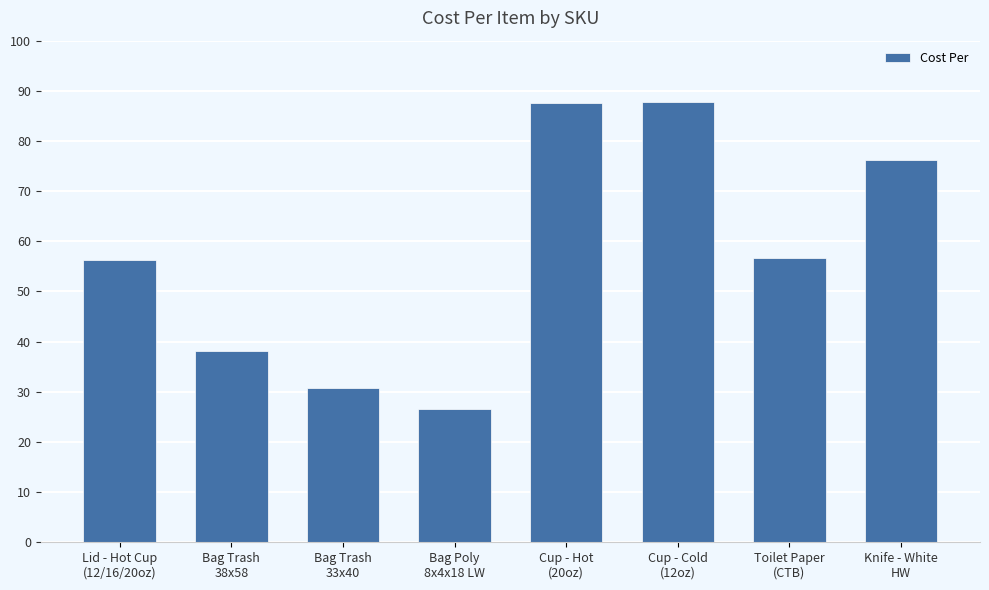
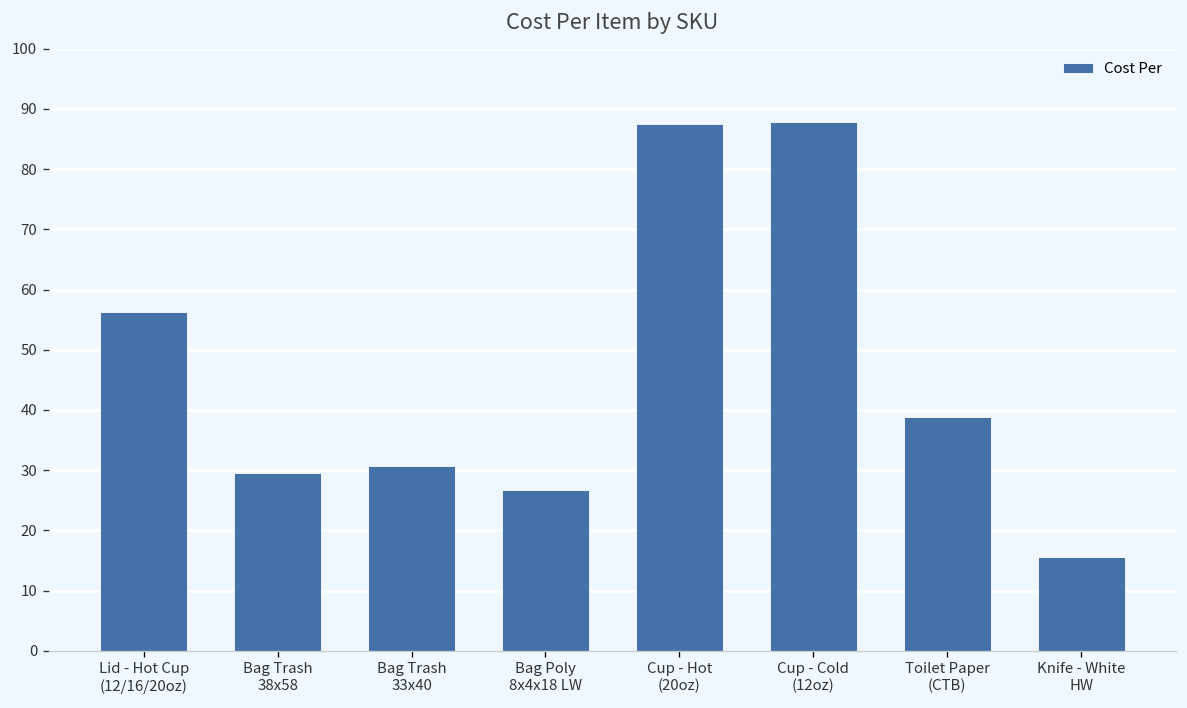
Bag Trash 38x58: 38 -> 29
Toilet Paper (CTB): 57 -> 39
Knife - White HW: 76 -> 16
